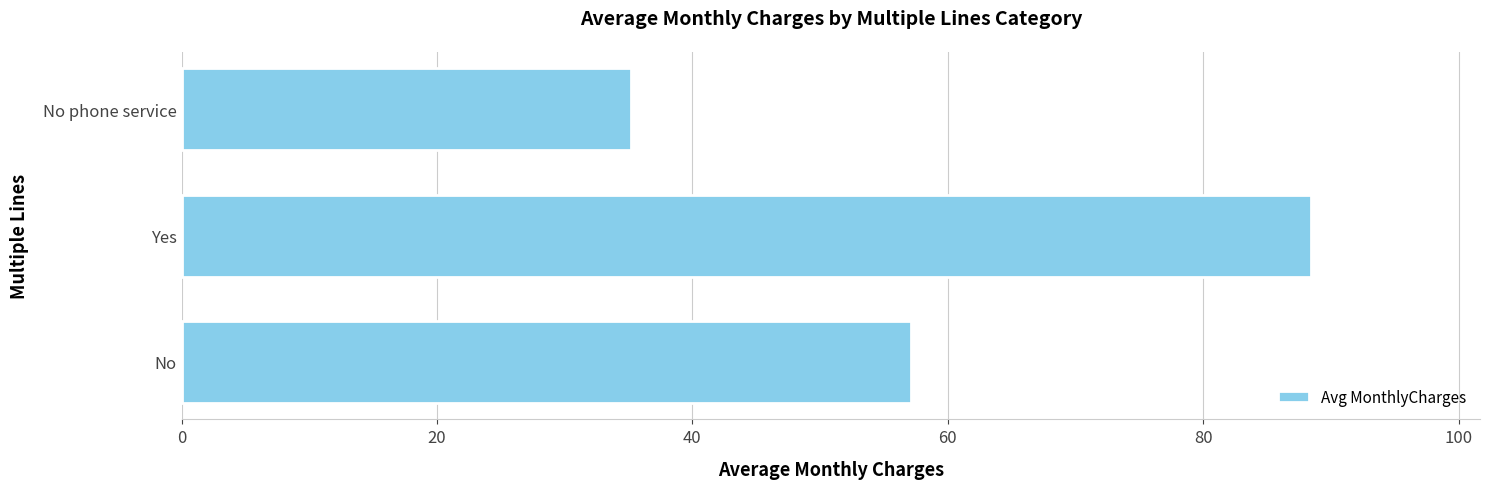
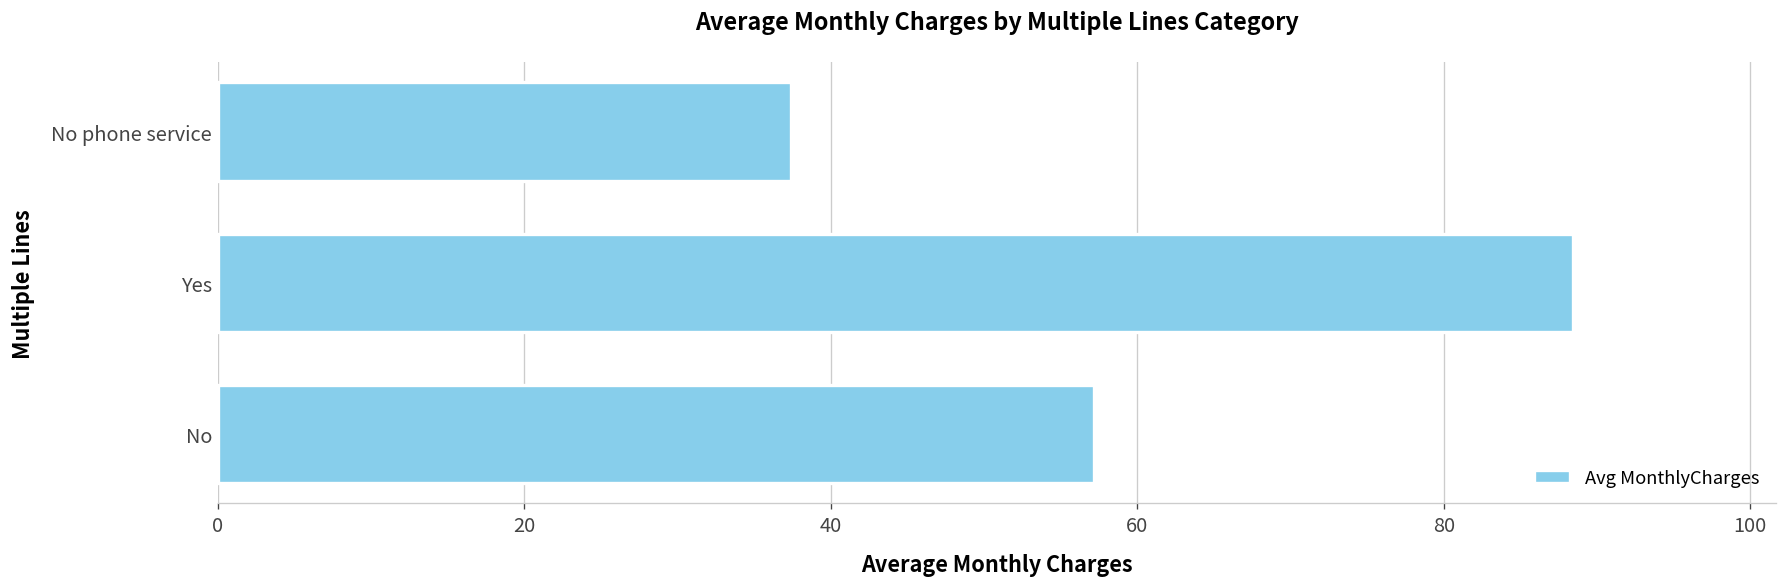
No phone service: 35.2 -> 37.4
